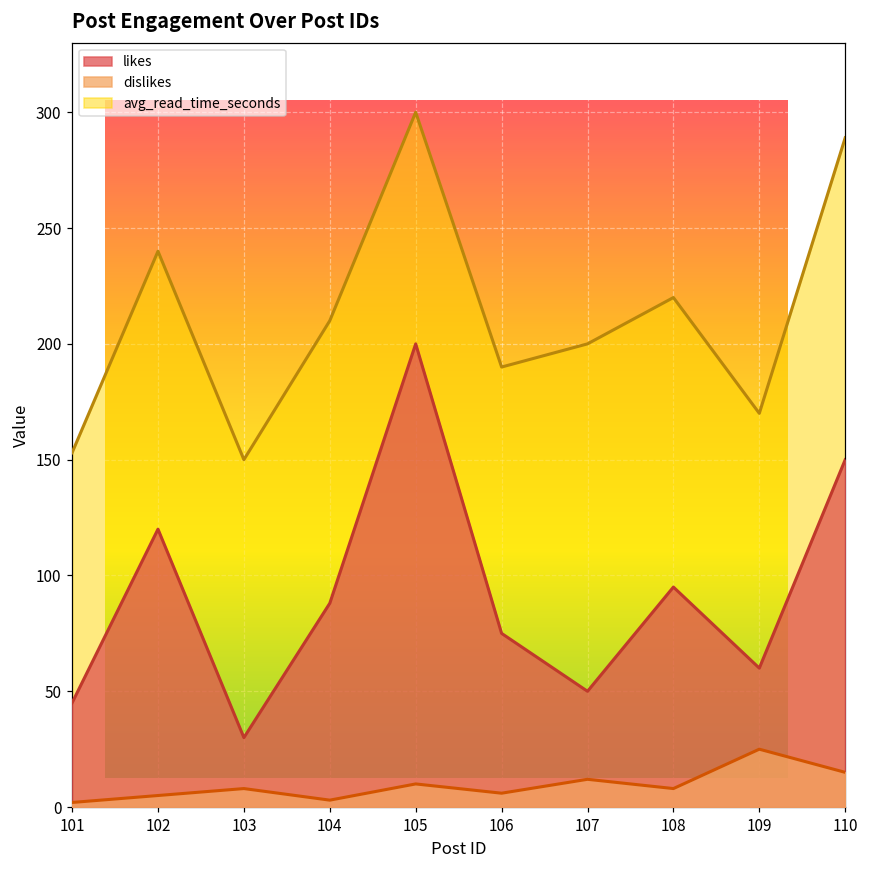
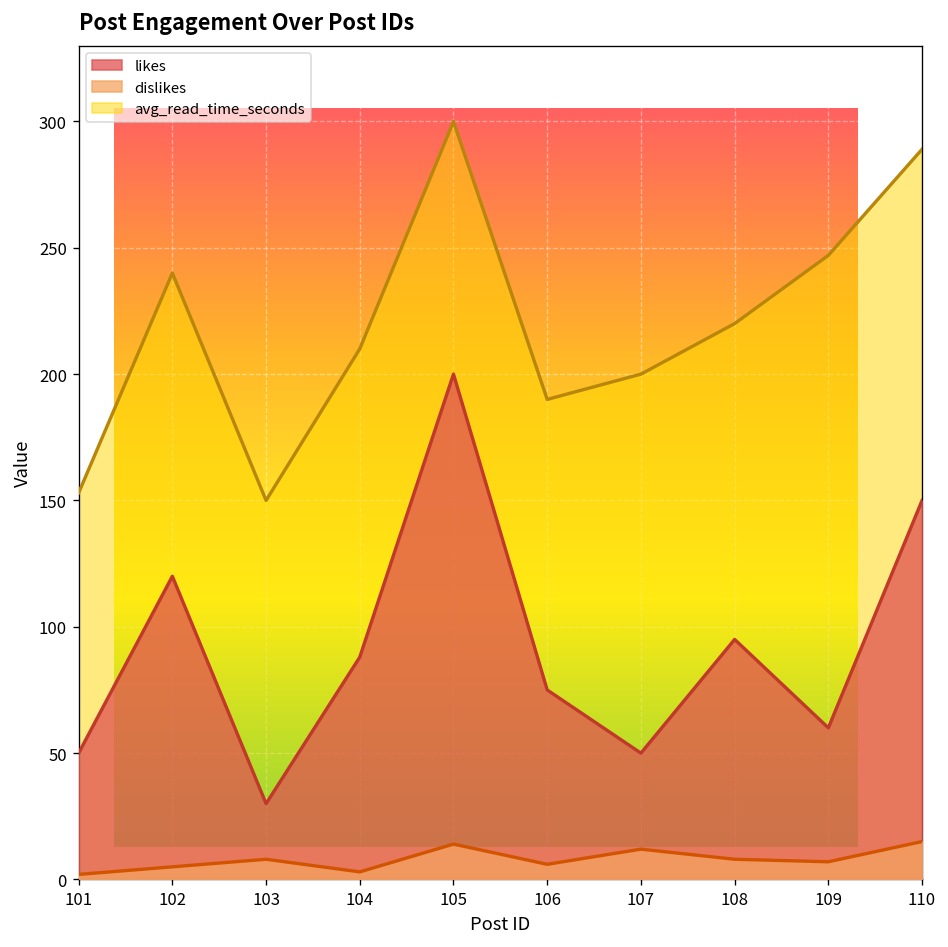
likes, 101: 45 -> 50
dislikes, 105: 10 -> 14
dislikes, 109: 25 -> 7
avg_read_time_seconds, 109: 170 -> 247
